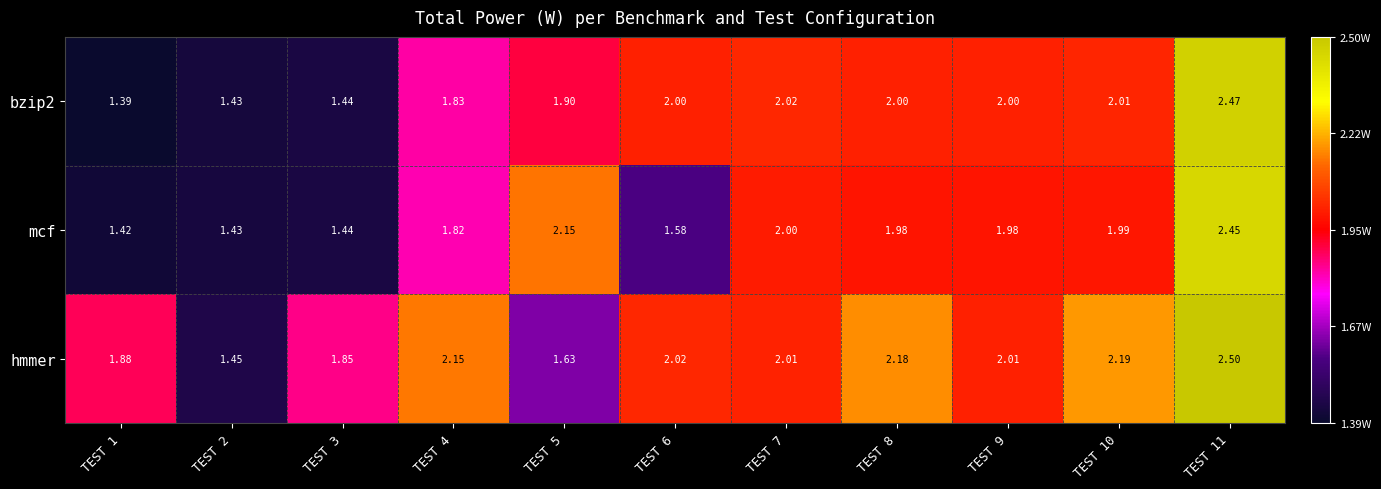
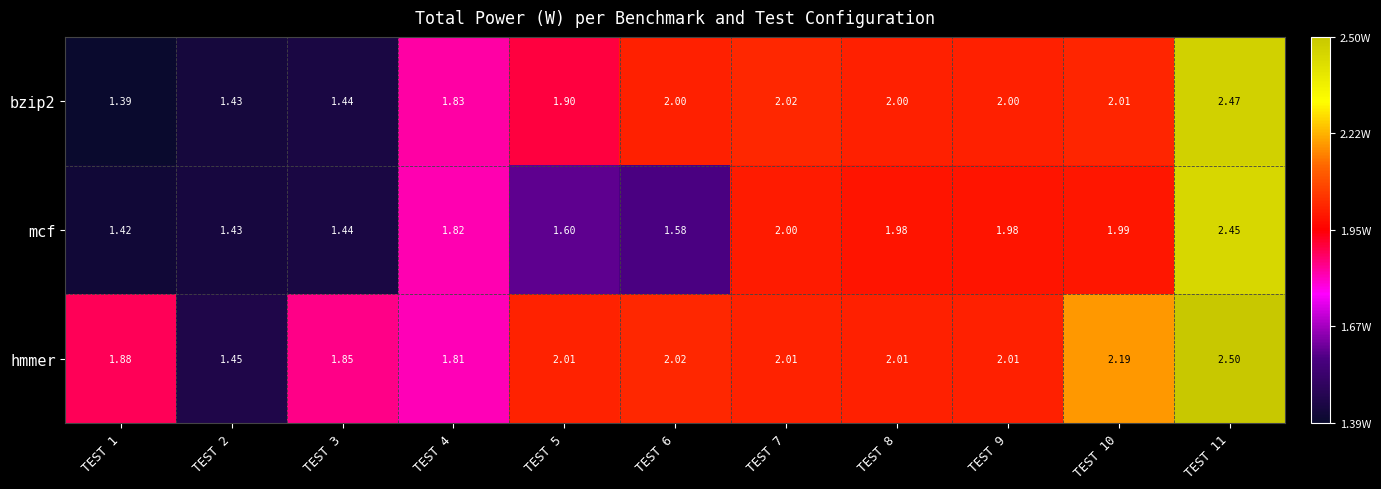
mcf, TEST 5: 2.15 -> 1.60
hmmer, TEST 4: 2.15 -> 1.81
hmmer, TEST 5: 1.63 -> 2.01
hmmer, TEST 8: 2.18 -> 2.01
